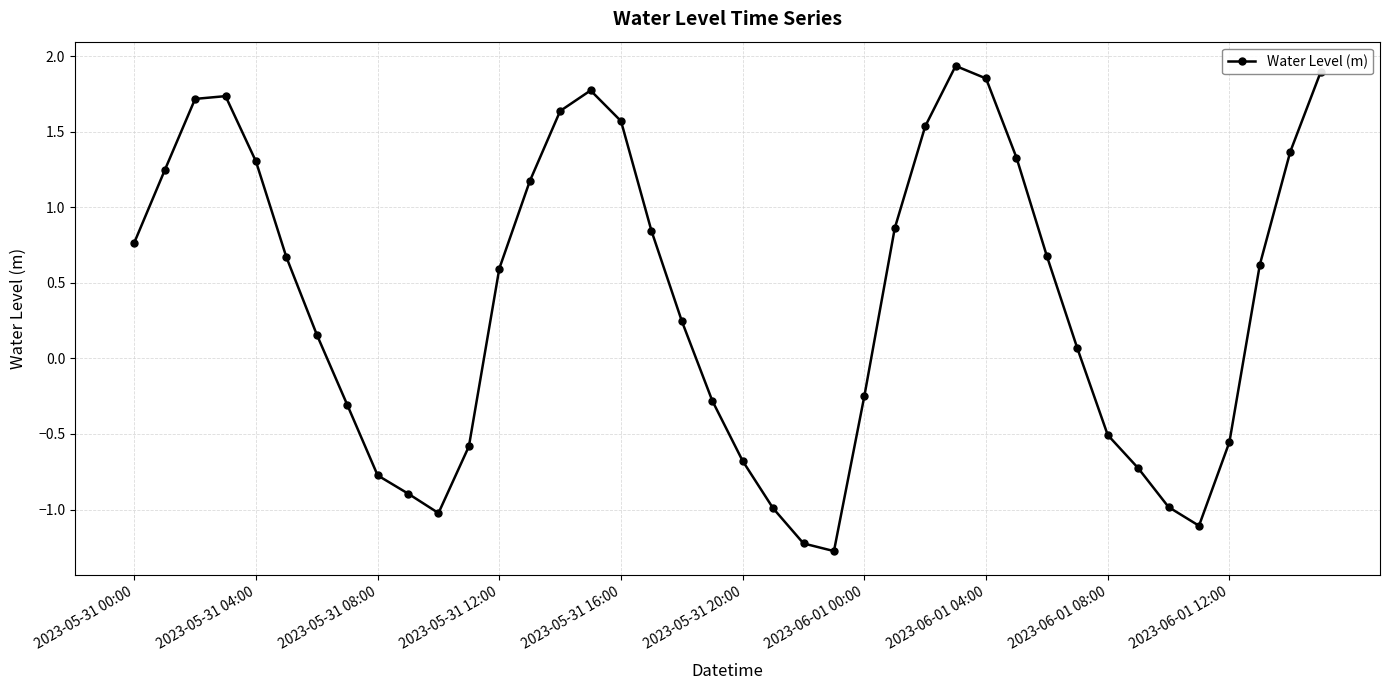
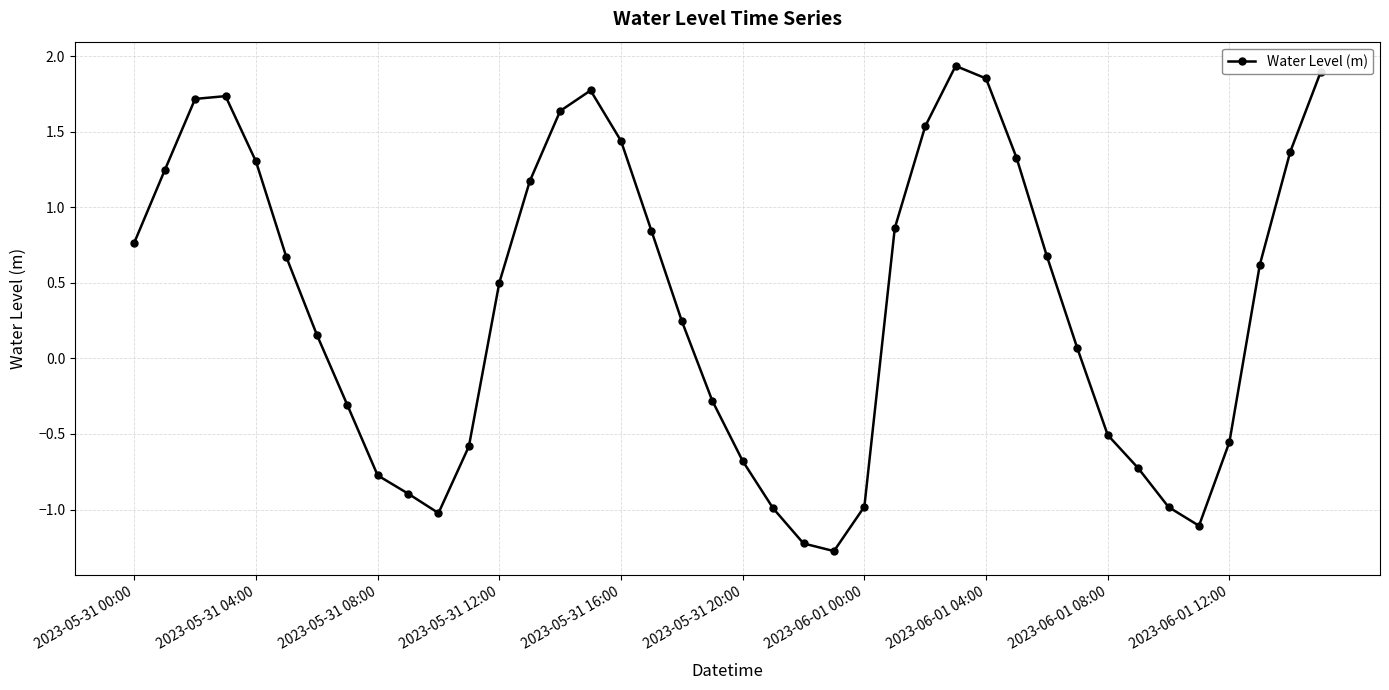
2023-05-31 12:00: 0.60 -> 0.50
2023-05-31 16:00: 1.57 -> 1.44
2023-06-01 00:00: -0.25 -> -0.98
